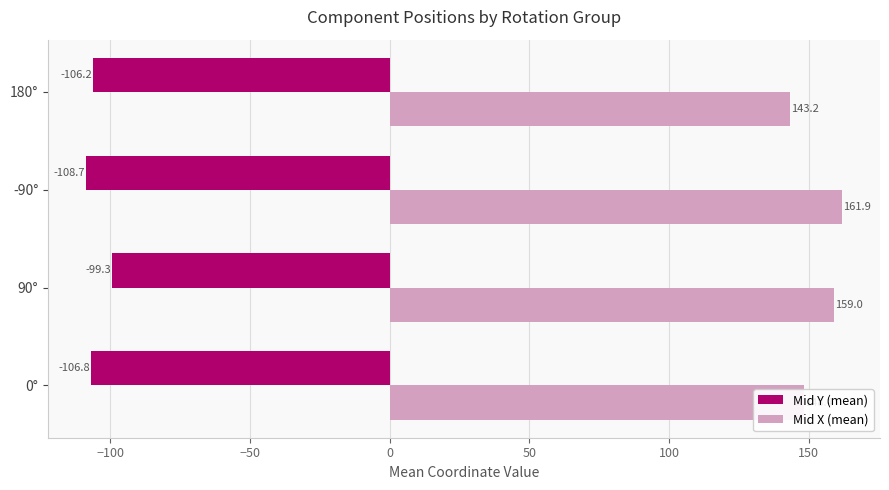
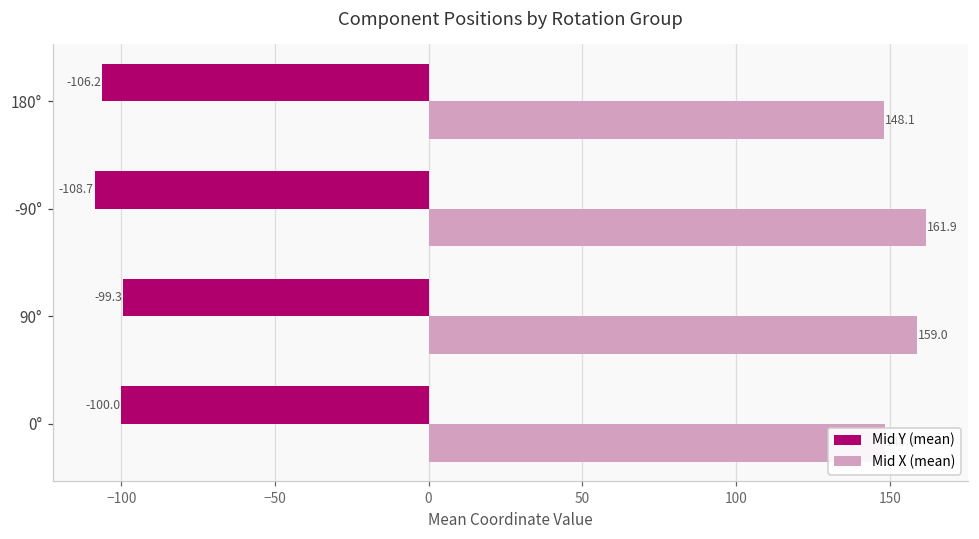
Mid X (mean), 180°: 143.2 -> 148.1
Mid Y (mean), 0°: -106.8 -> -100.0
